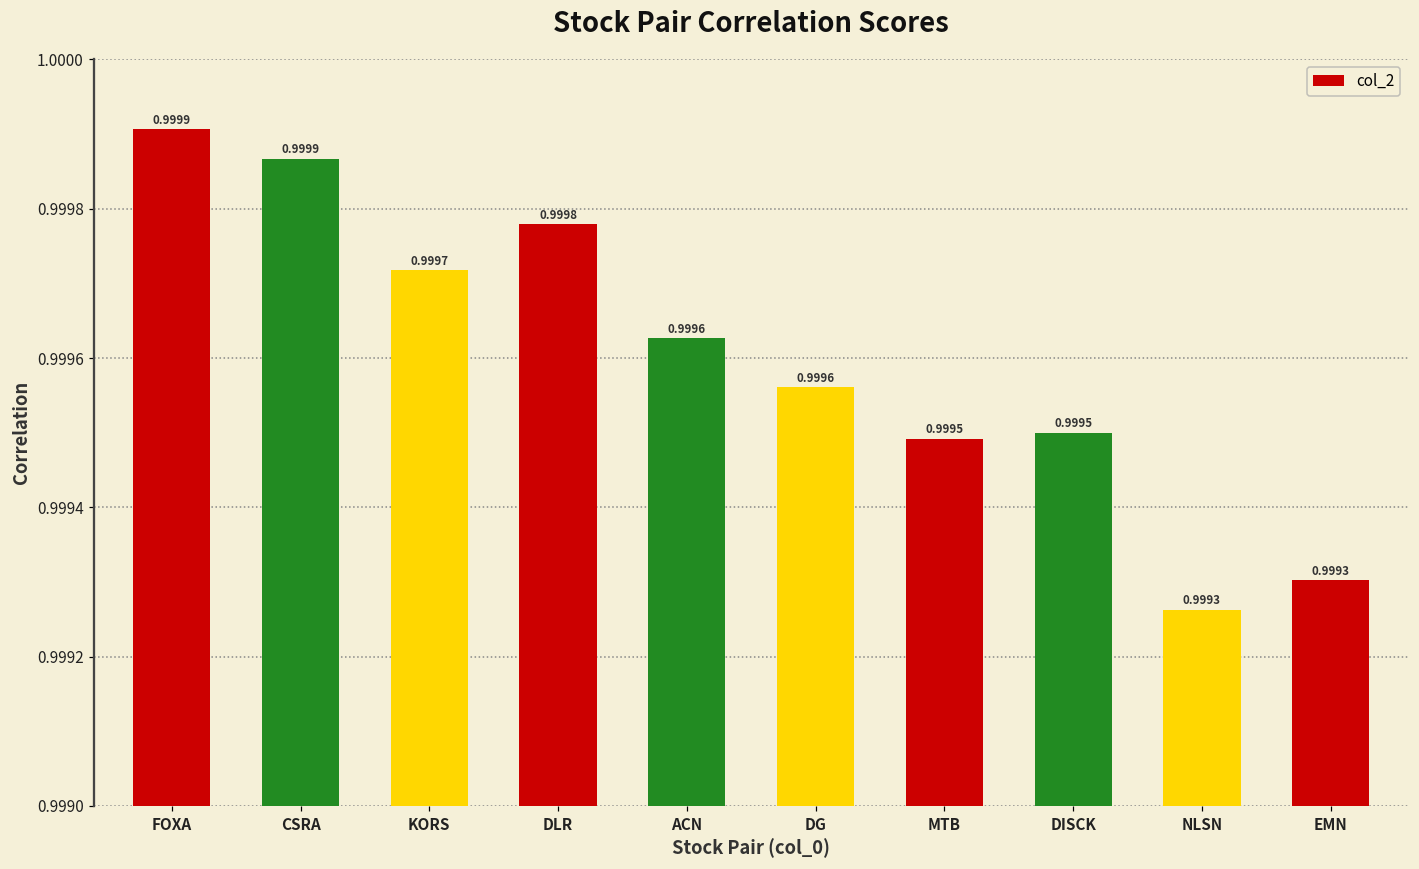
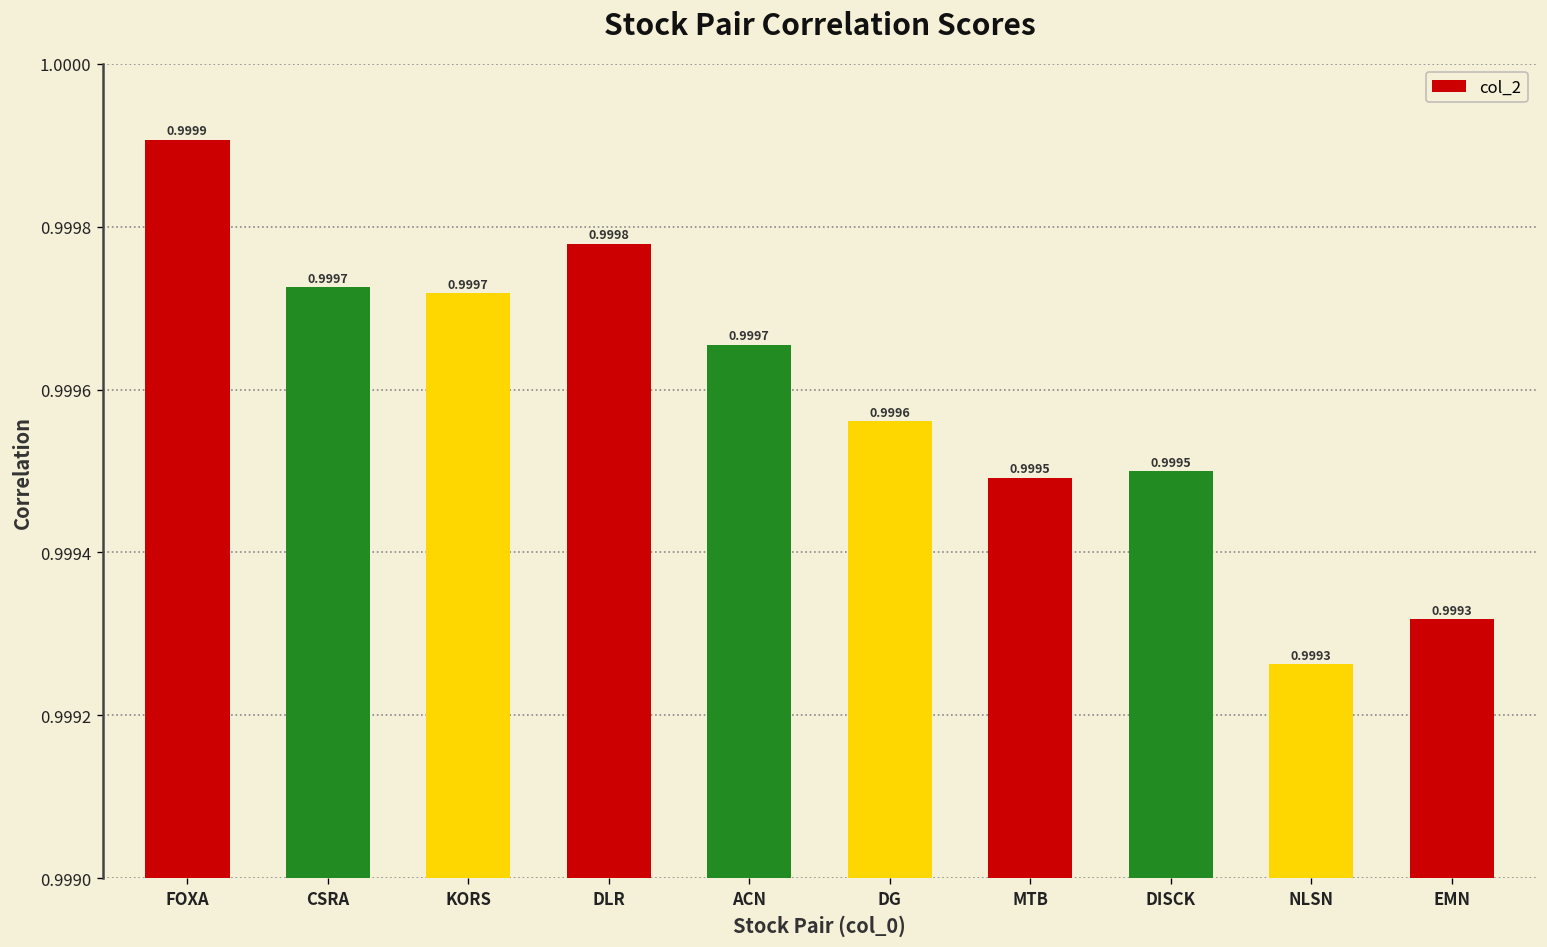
CSRA: 0.9999 -> 0.9997
ACN: 0.9996 -> 0.9997
EMN: 0.99930 -> 0.99932
